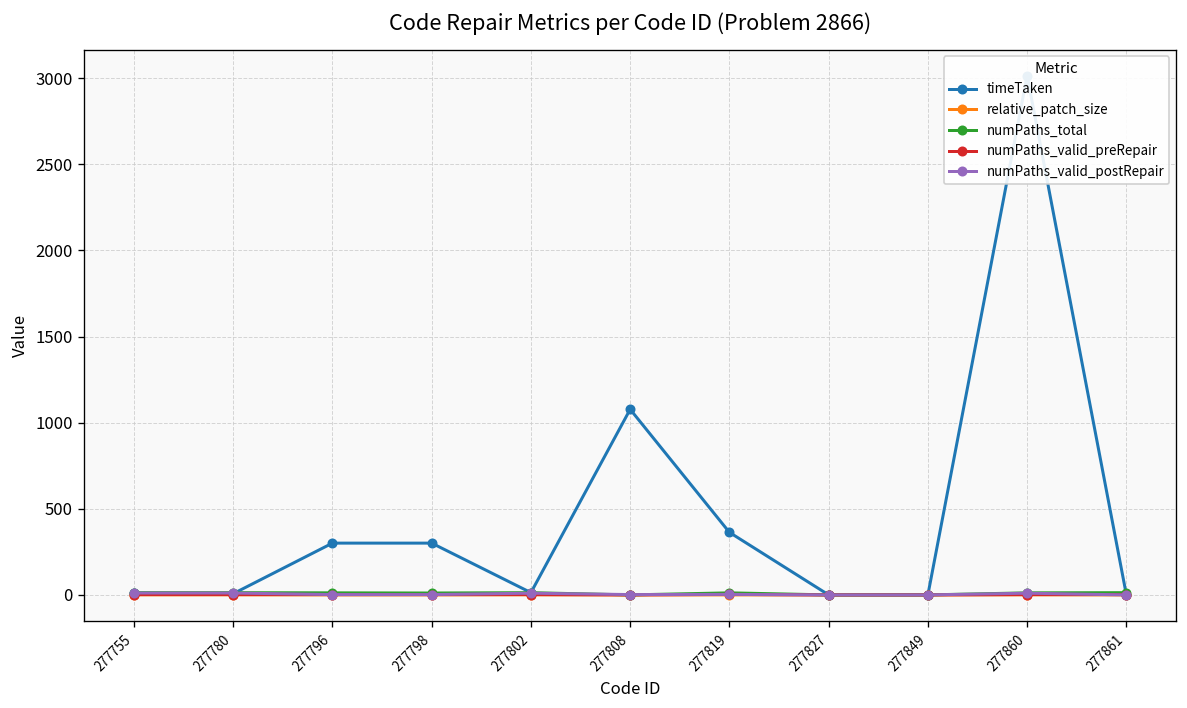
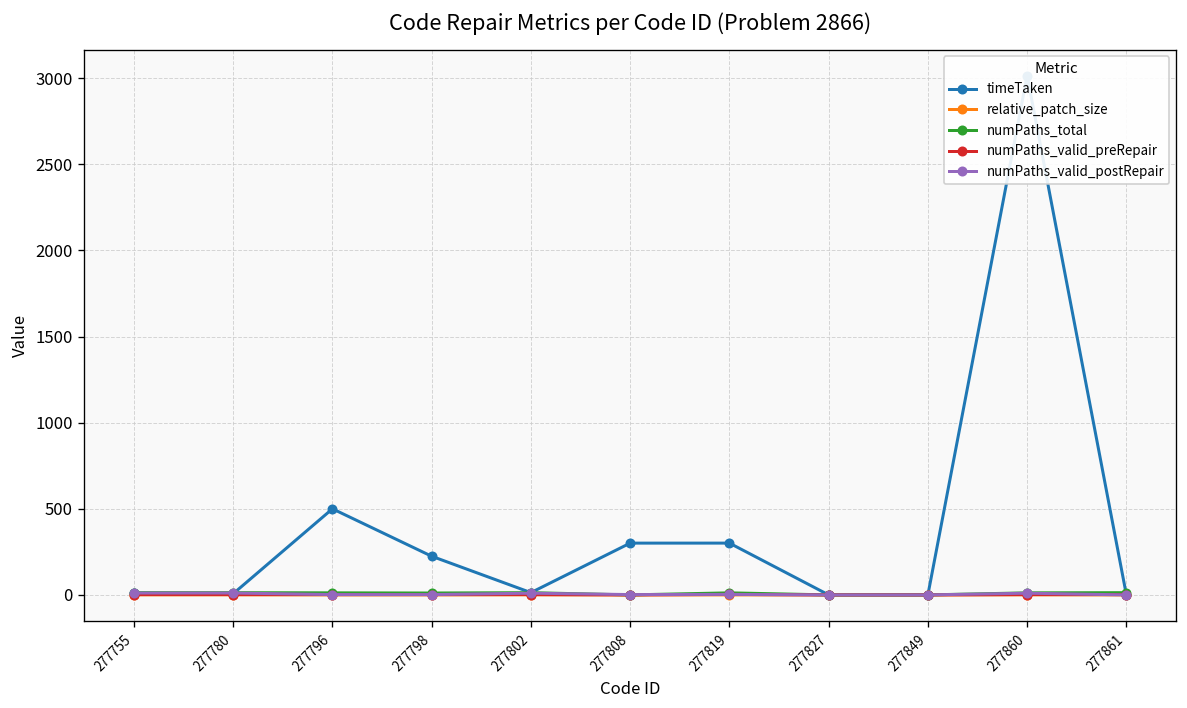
timeTaken, 277796: 300 -> 500
timeTaken, 277798: 300 -> 220
timeTaken, 277808: 1080 -> 300
timeTaken, 277819: 360 -> 300
